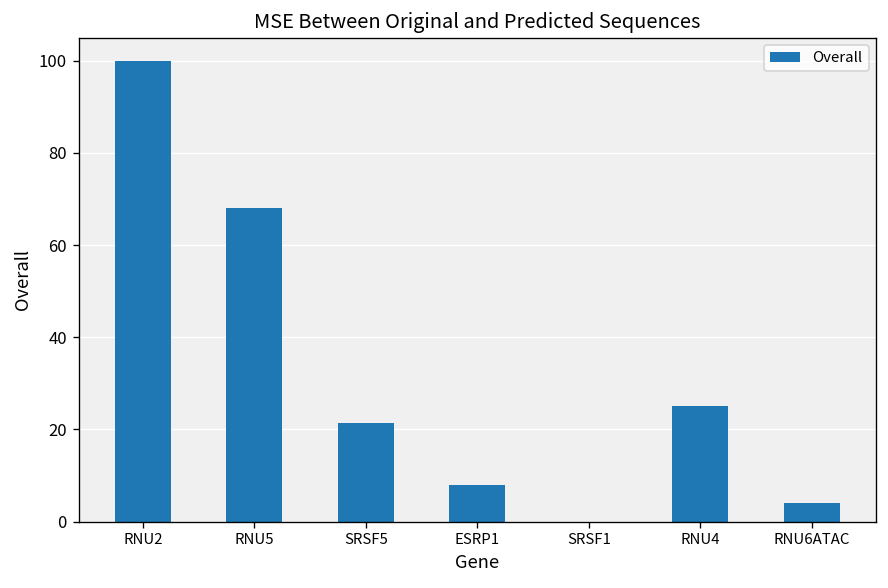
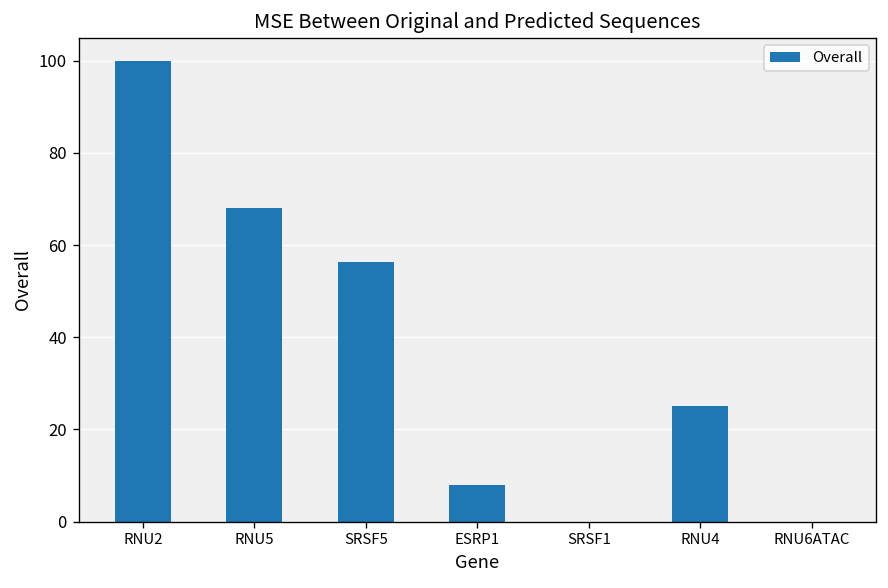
SRSF5: 21 -> 56
RNU6ATAC: 4 -> 0
